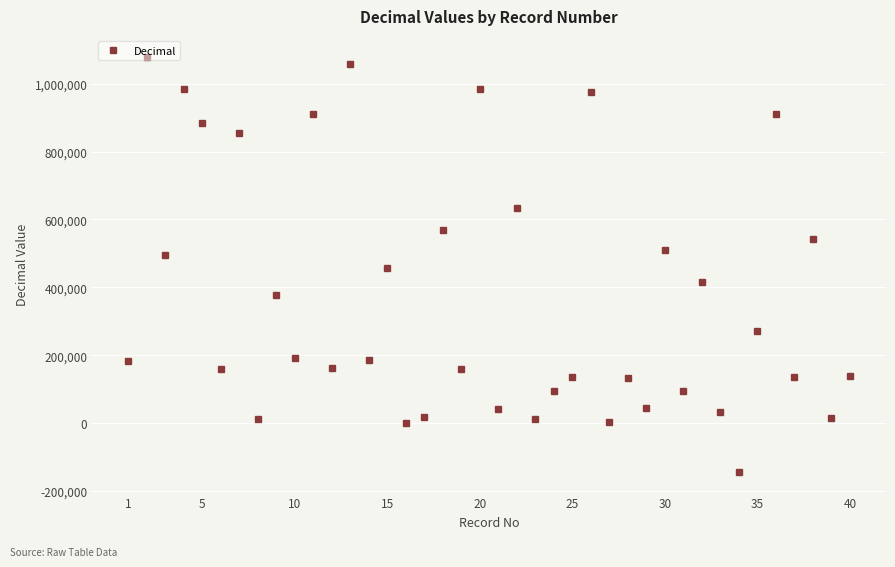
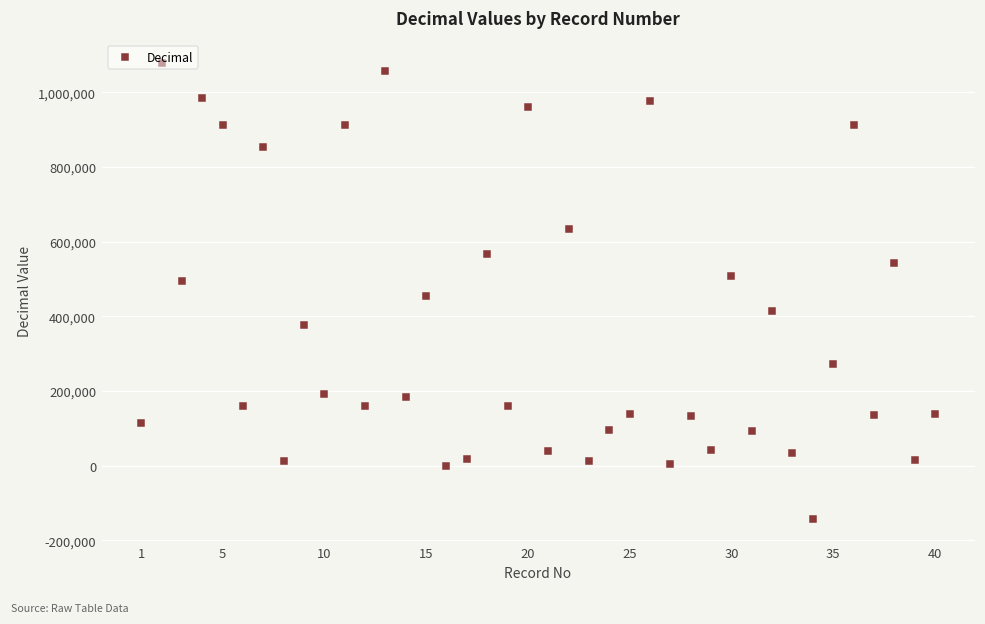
1: 180,000 -> 110,000
5: 880,000 -> 910,000
20: 980,000 -> 960,000
